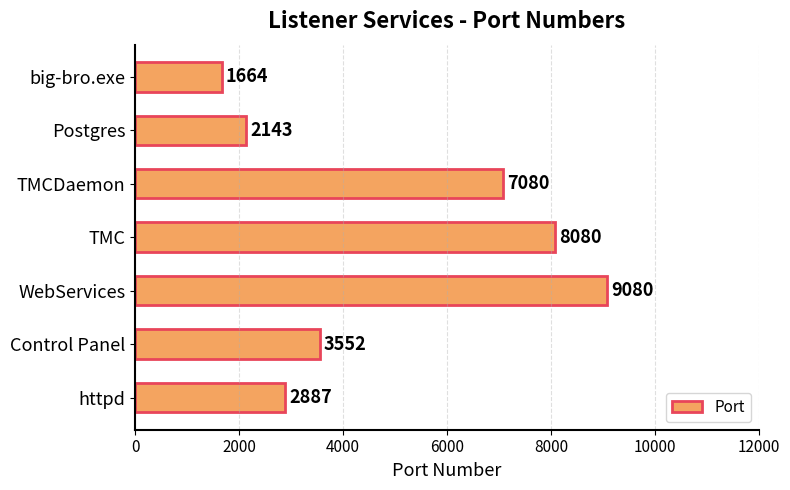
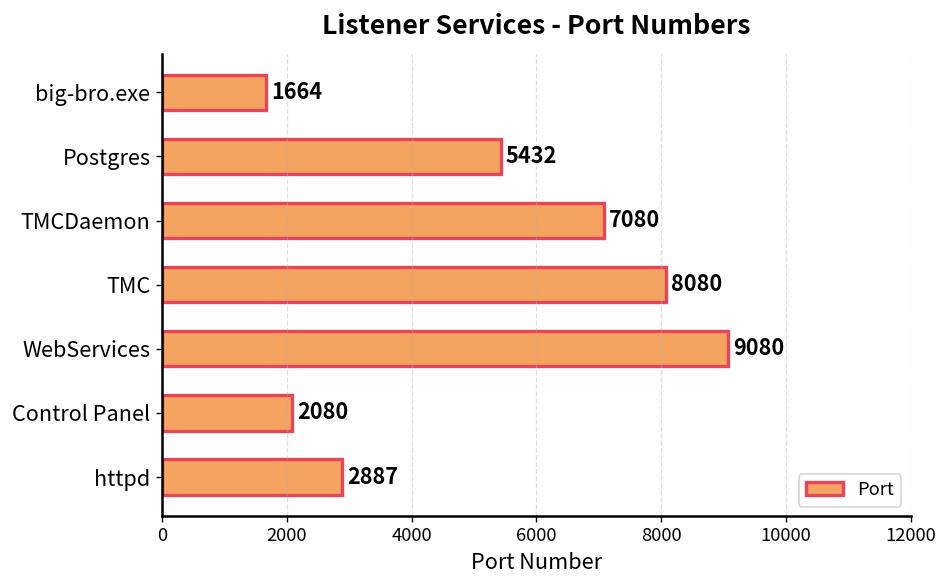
Postgres: 2143 -> 5432
Control Panel: 3552 -> 2080
